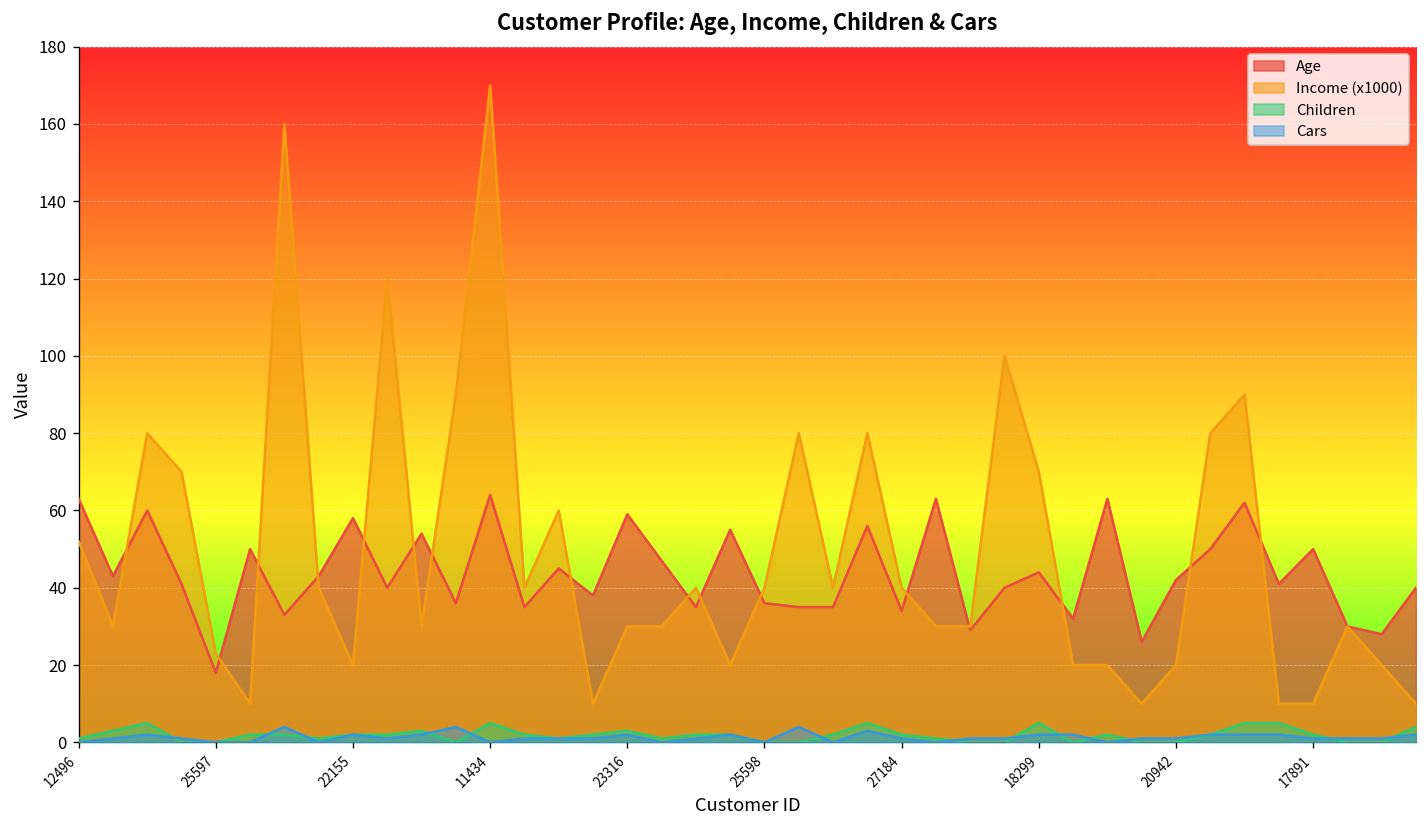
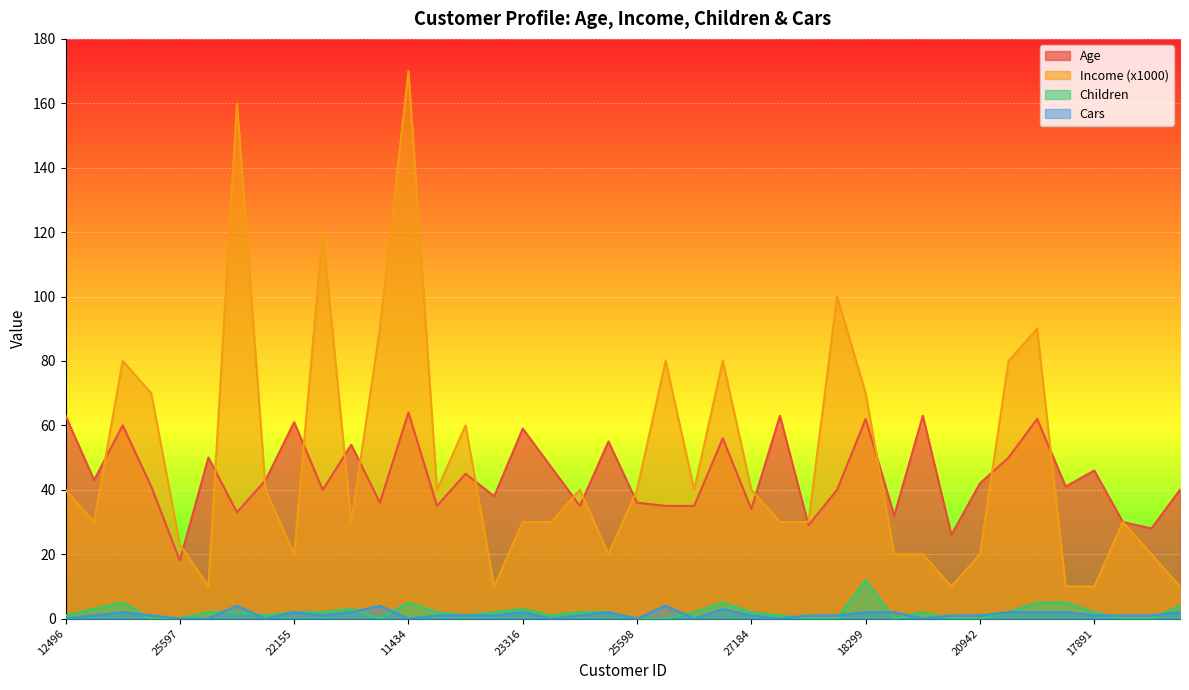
Income (x1000), 12496: 52 -> 40
Age, 22155: 58 -> 61
Age, 18299: 44 -> 62
Children, 18299: 5 -> 12
Age, 17891: 50 -> 46
